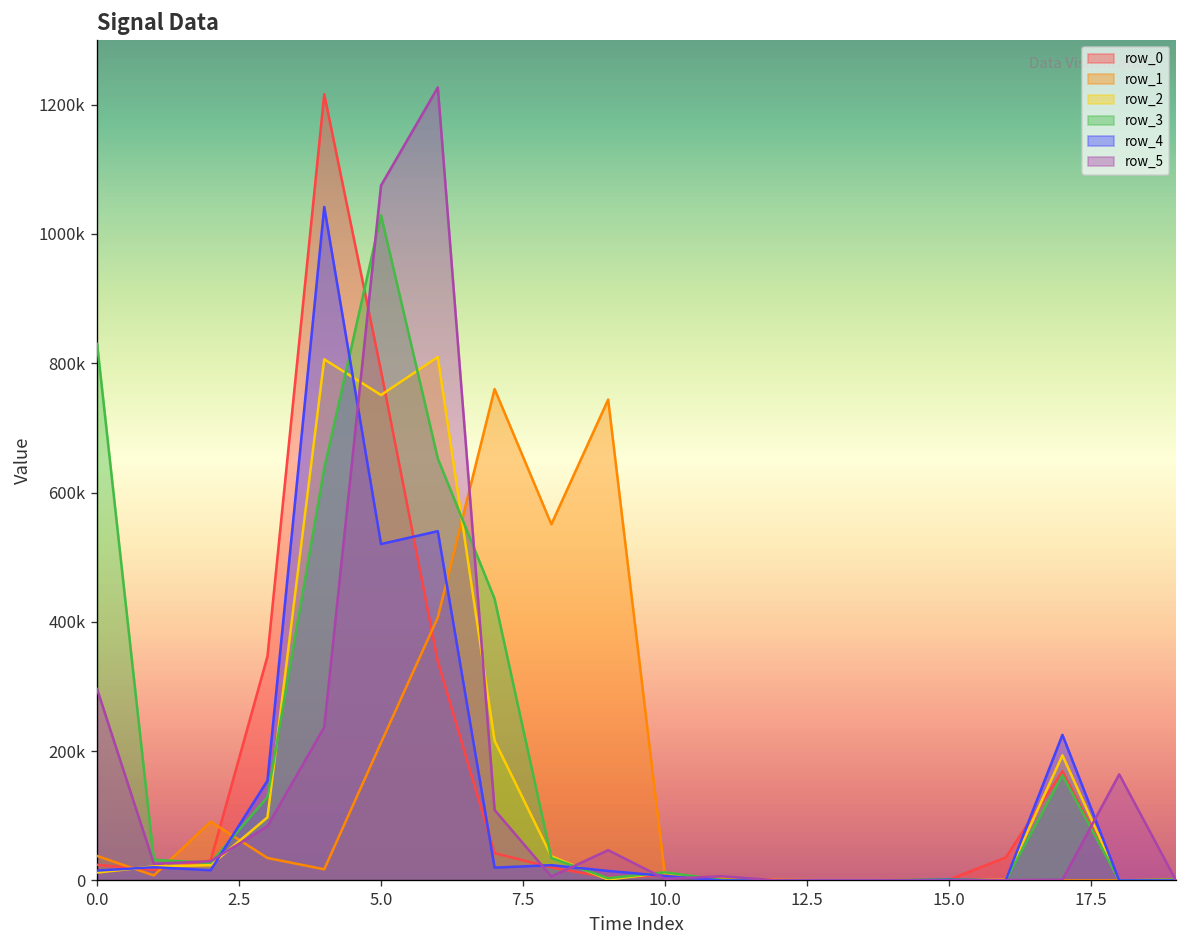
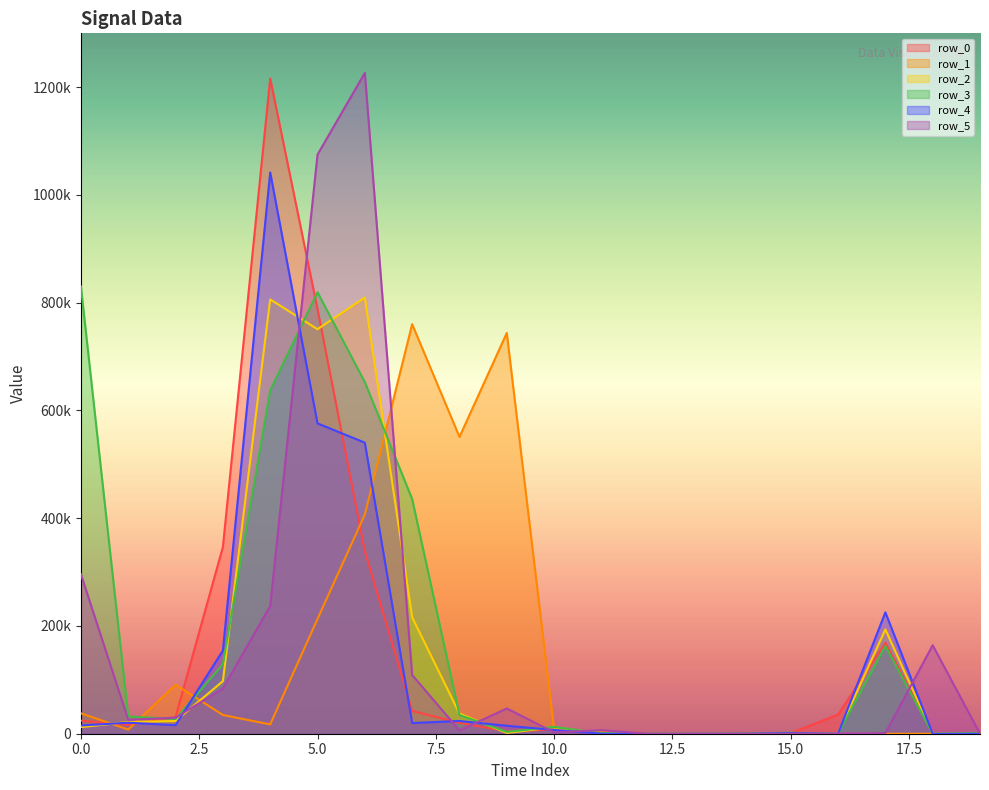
row_3, 5.0: 1030000 -> 820000
row_4, 5.0: 520000 -> 580000
